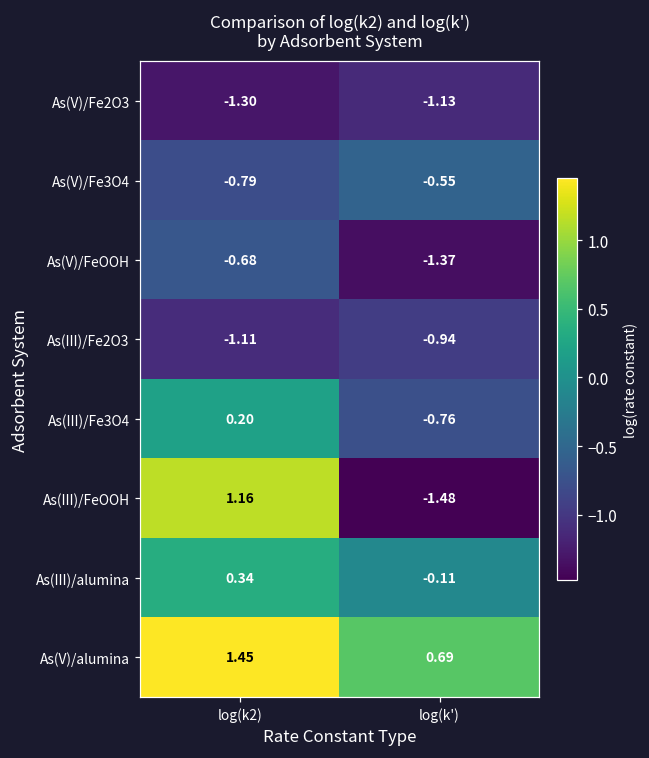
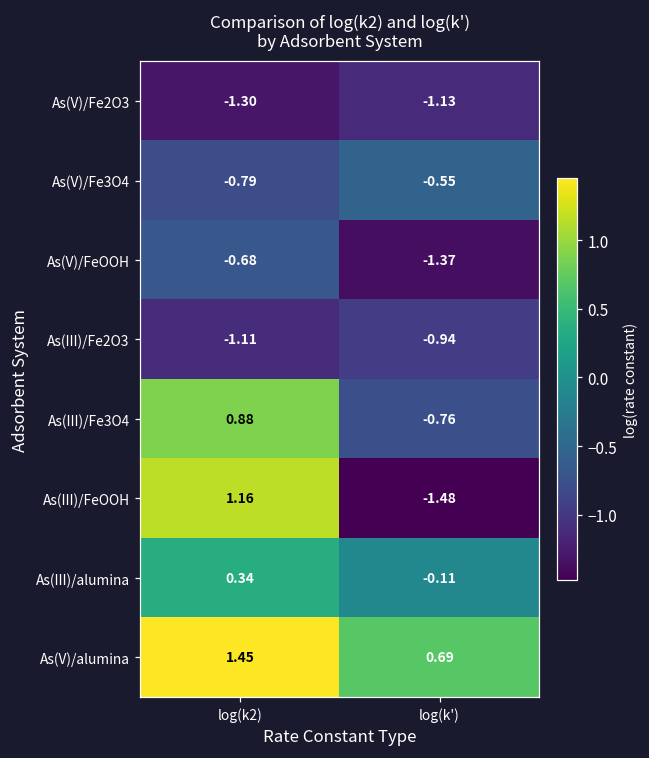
As(III)/Fe3O4, log(k2): 0.20 -> 0.88
